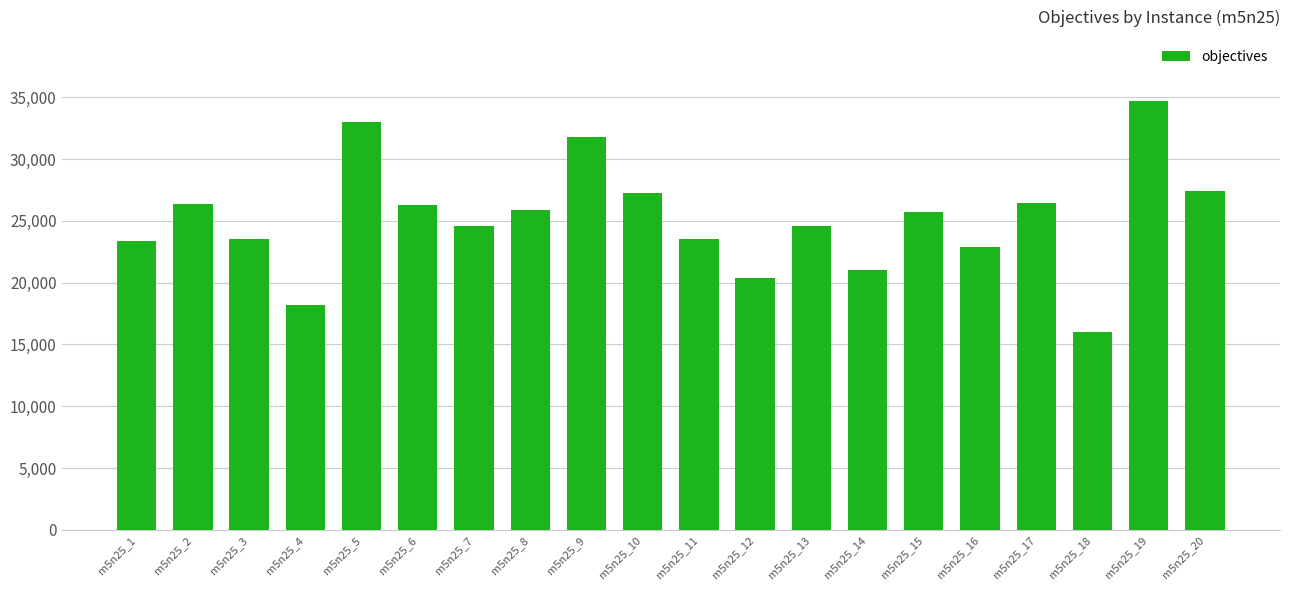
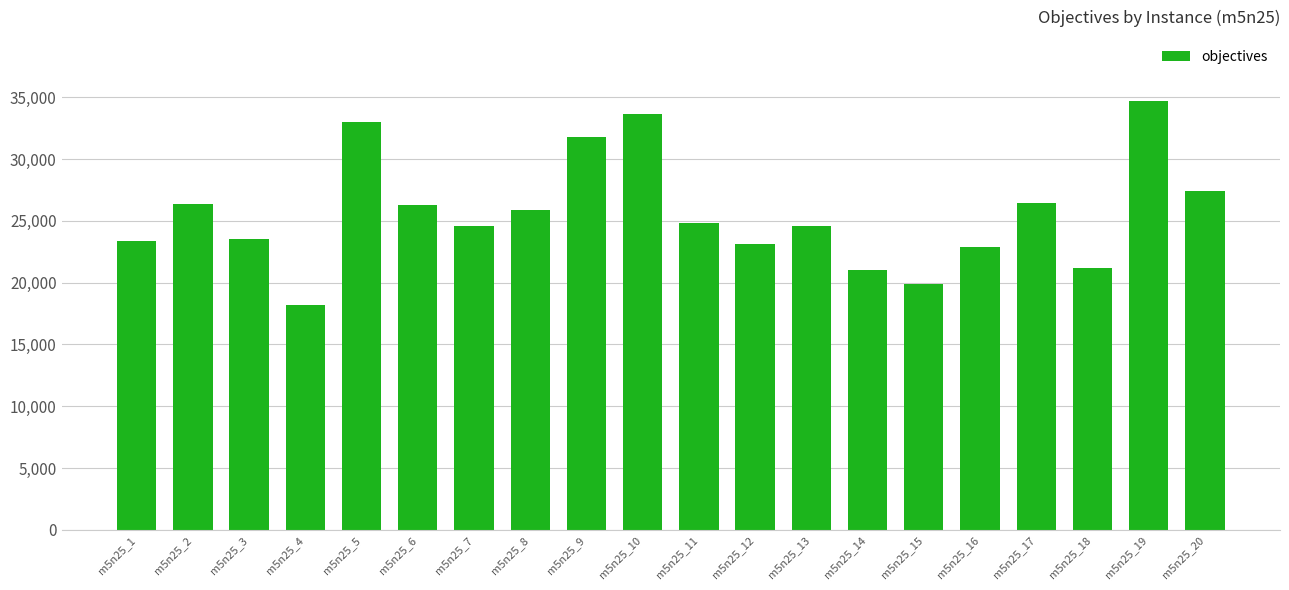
m5n25_10: 27,200 -> 33,600
m5n25_11: 23,500 -> 24,800
m5n25_12: 20,400 -> 23,100
m5n25_15: 25,700 -> 19,900
m5n25_18: 16,000 -> 21,200
